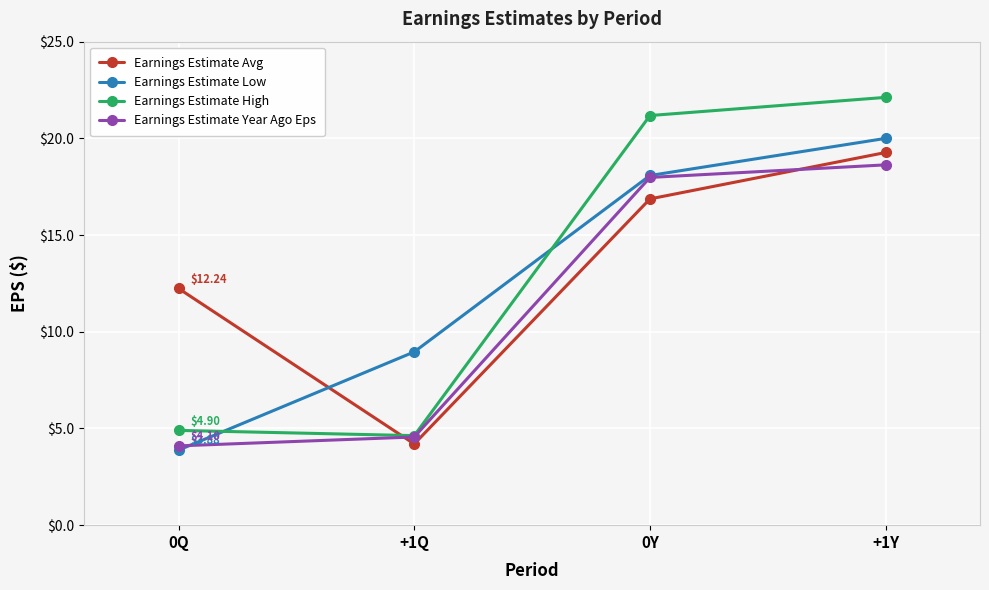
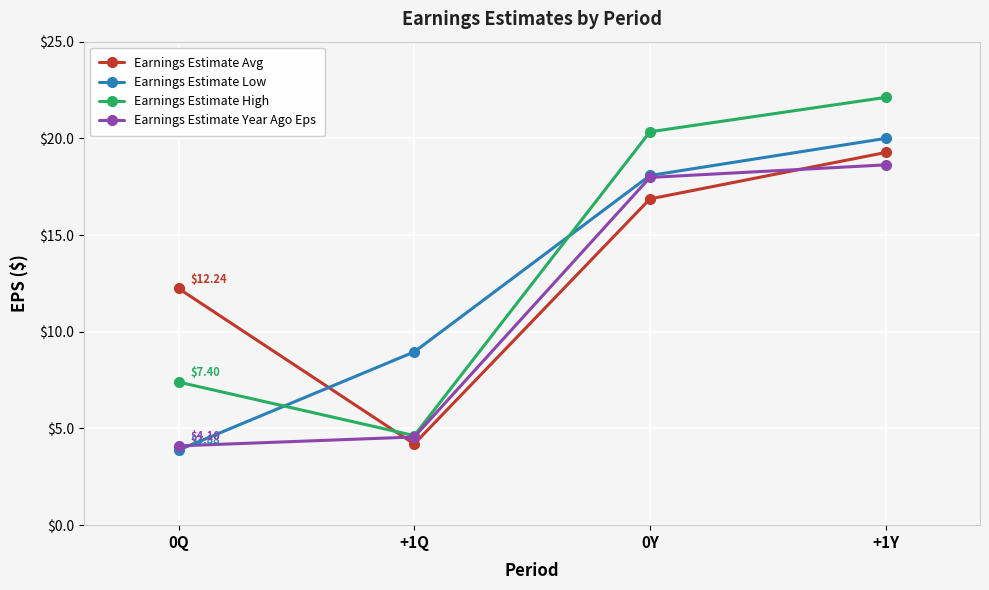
Earnings Estimate High, 0Q: $4.90 -> $7.40
Earnings Estimate High, 0Y: $21.2 -> $20.3
